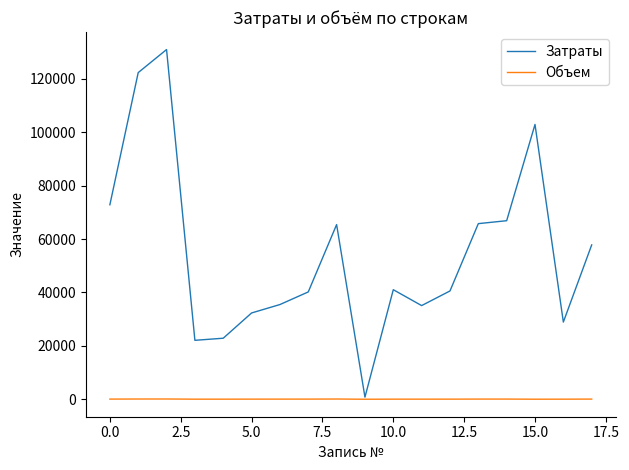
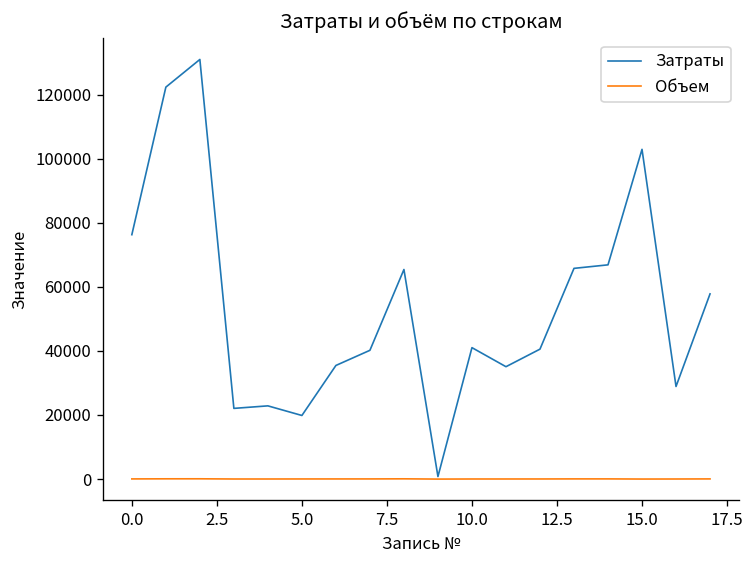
Затраты, 0.0: 73000 -> 76000
Затраты, 5.0: 32000 -> 20000
